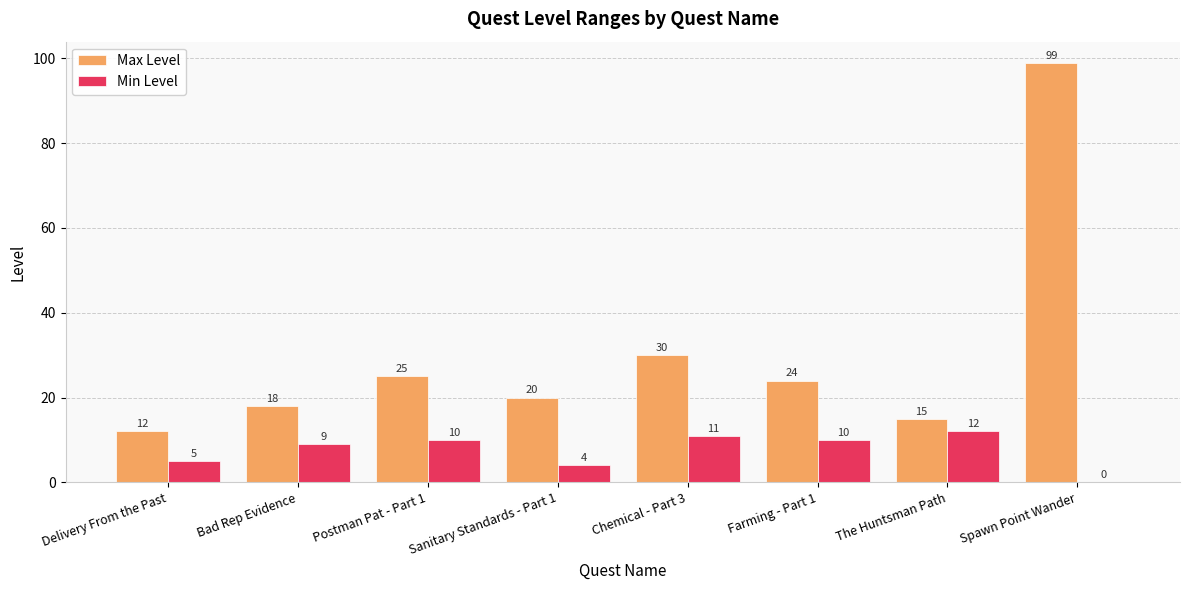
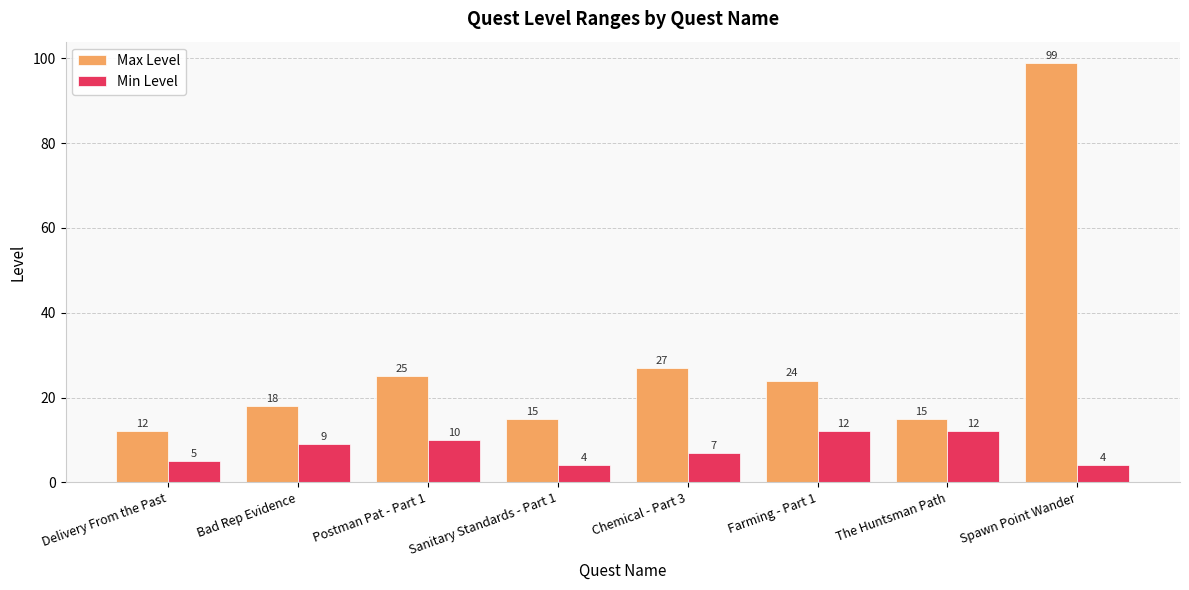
Max Level, Sanitary Standards - Part 1: 20 -> 15
Max Level, Chemical - Part 3: 30 -> 27
Min Level, Chemical - Part 3: 11 -> 7
Min Level, Farming - Part 1: 10 -> 12
Min Level, Spawn Point Wander: 0 -> 4
